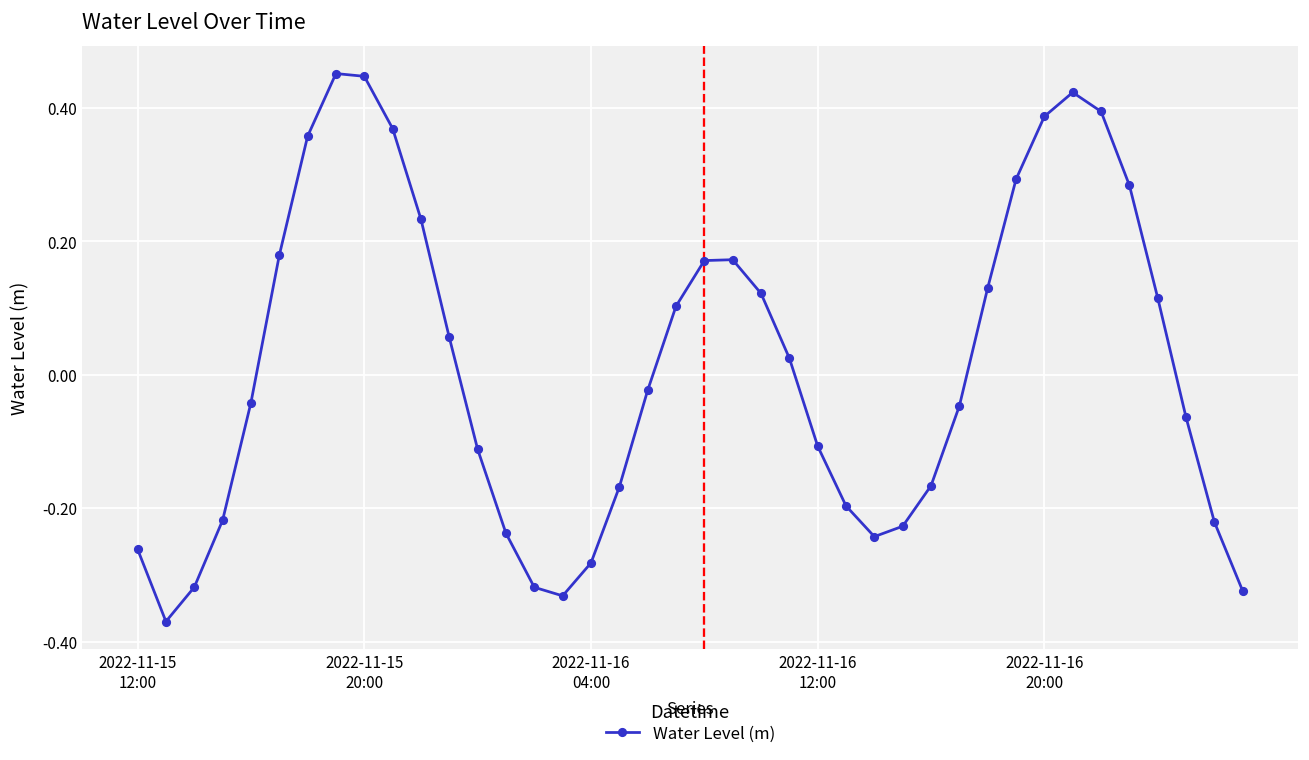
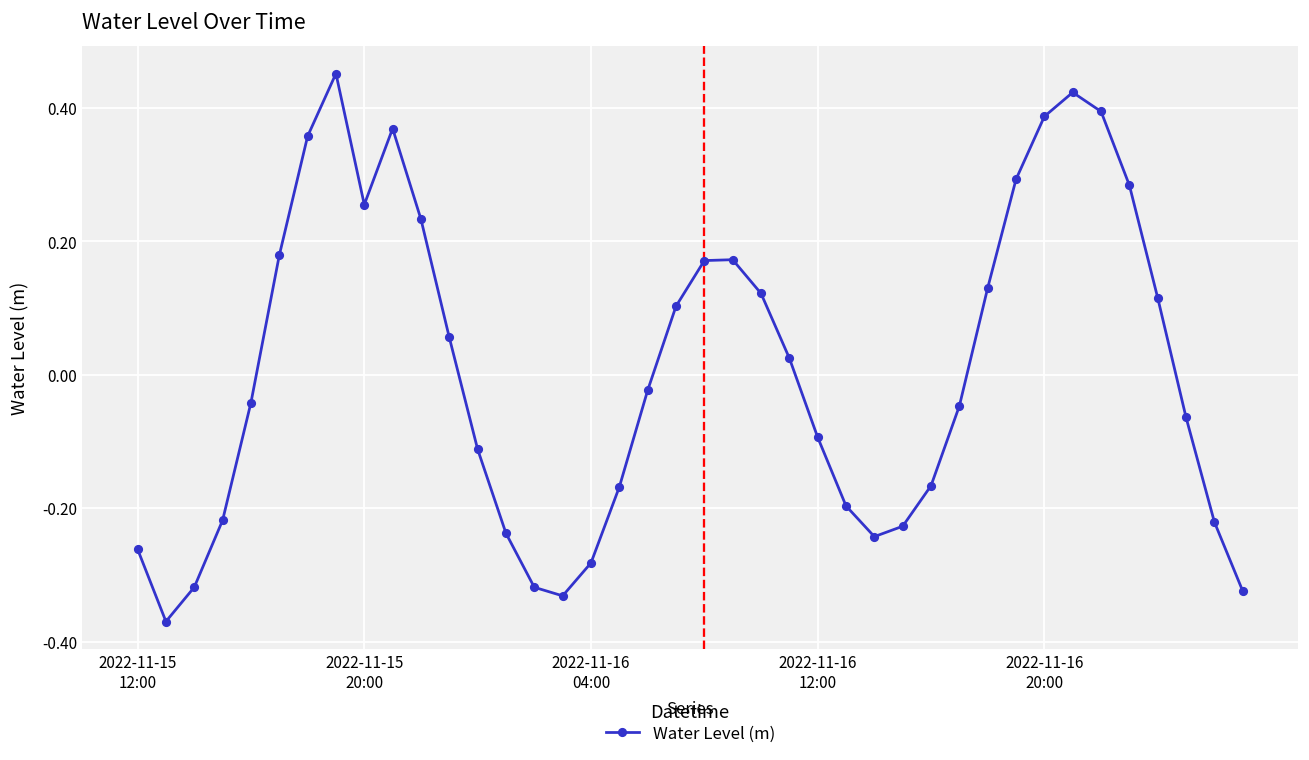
2022-11-15 20:00: 0.45 -> 0.25
2022-11-16 12:00: -0.11 -> -0.09
